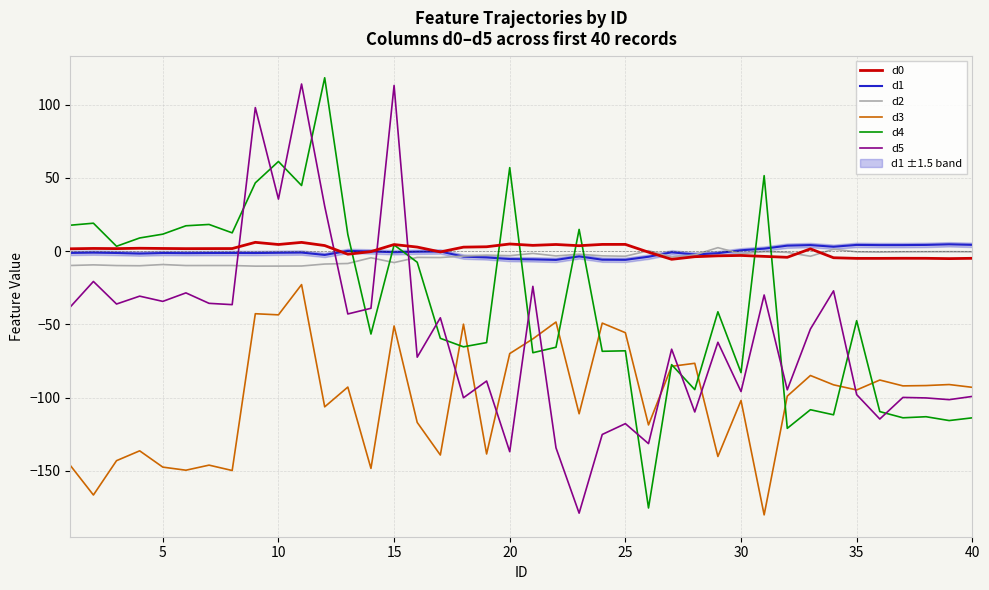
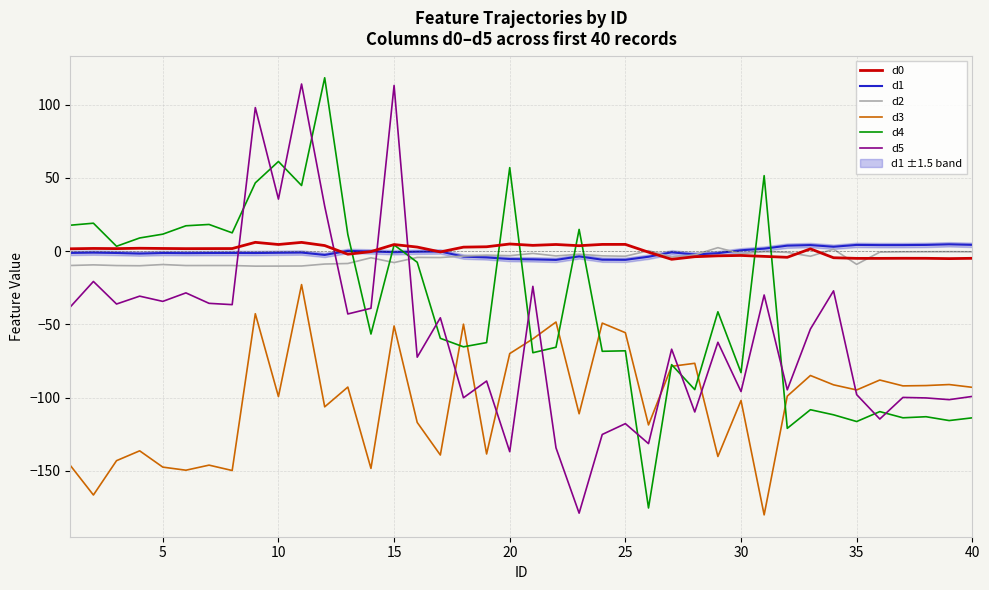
d3, 10: -43 -> -99
d2, 35: 0 -> -9
d4, 35: -47 -> -116
